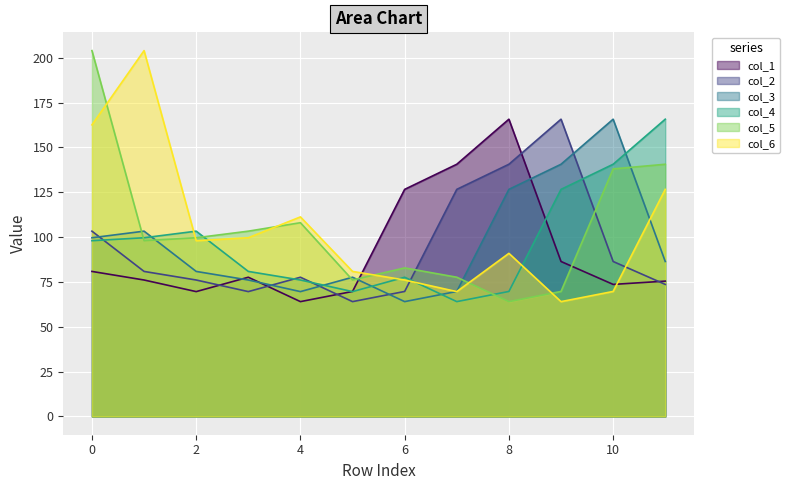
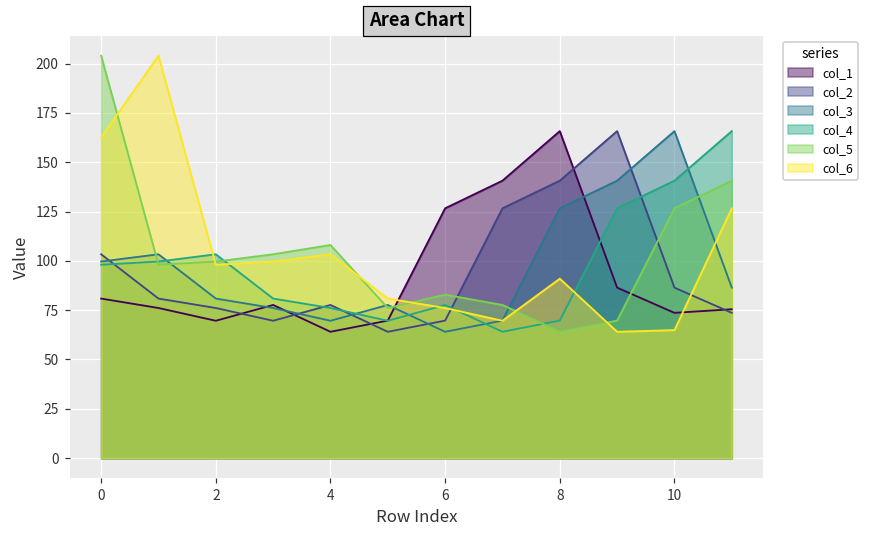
col_6, 4: 111 -> 103
col_5, 10: 138 -> 127
col_6, 10: 70 -> 65
